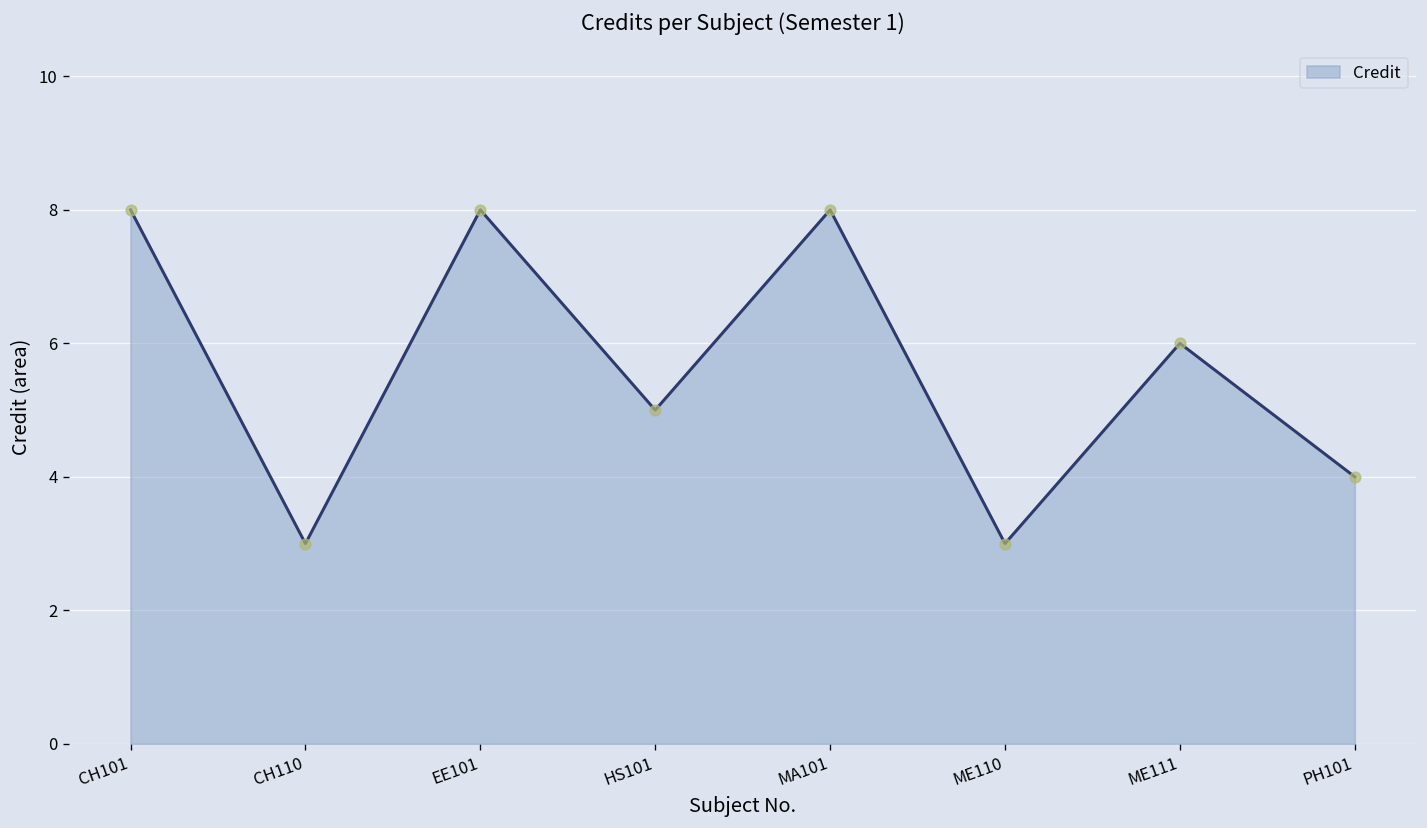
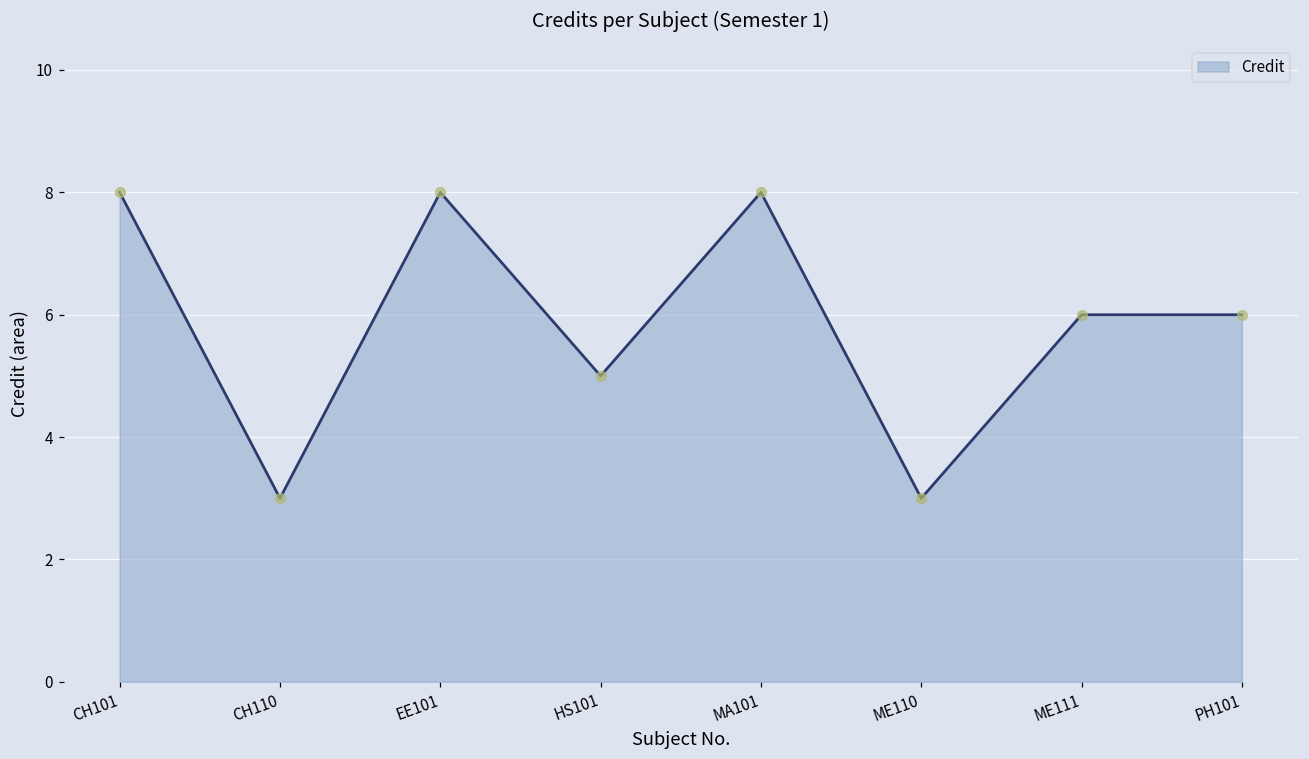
PH101: 4 -> 6
